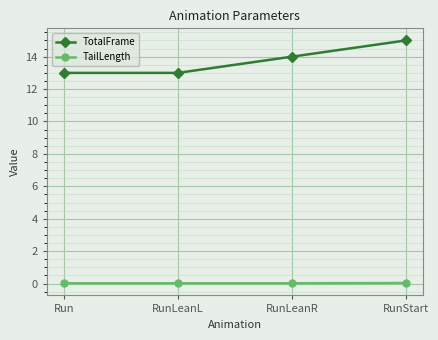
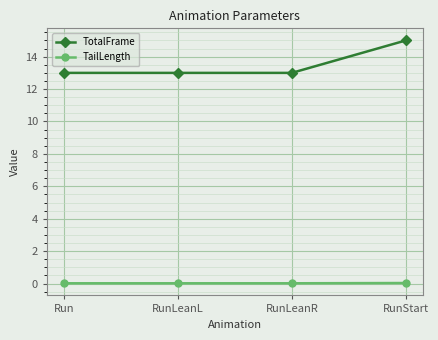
TotalFrame, RunLeanR: 14 -> 13
